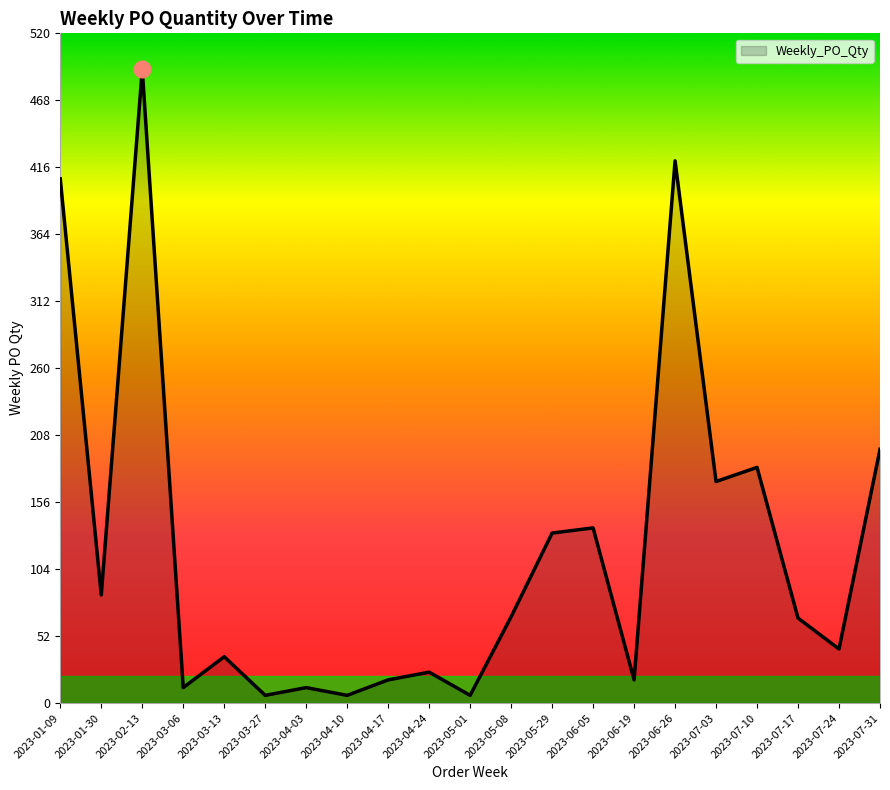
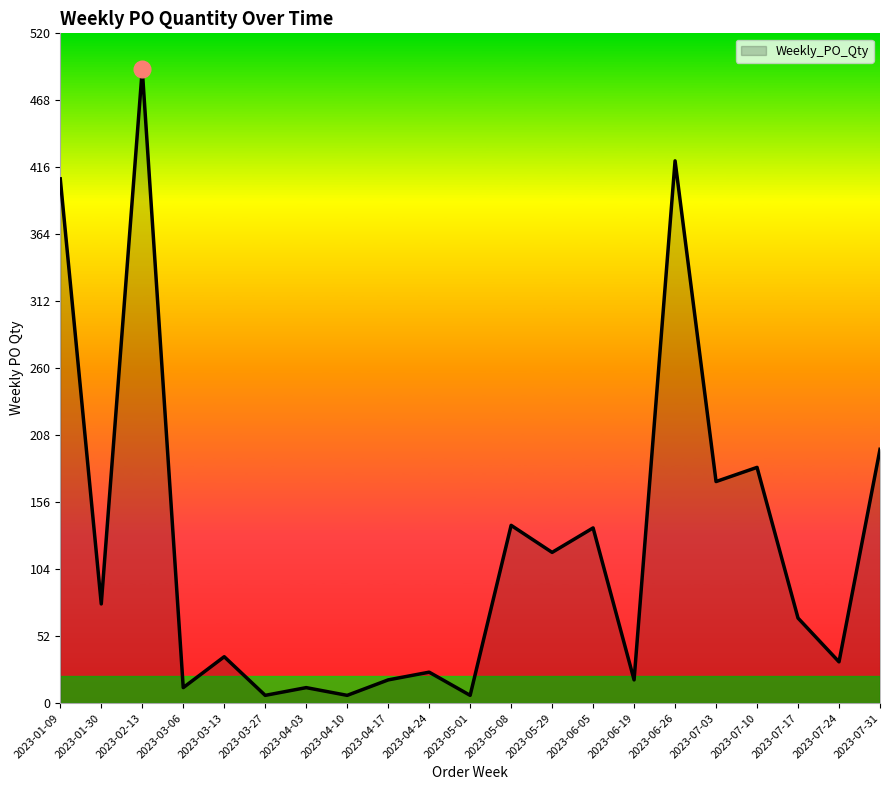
Weekly_PO_Qty, 2023-01-30: 84 -> 77
Weekly_PO_Qty, 2023-05-08: 67 -> 138
Weekly_PO_Qty, 2023-05-29: 132 -> 117
Weekly_PO_Qty, 2023-07-24: 42 -> 32
